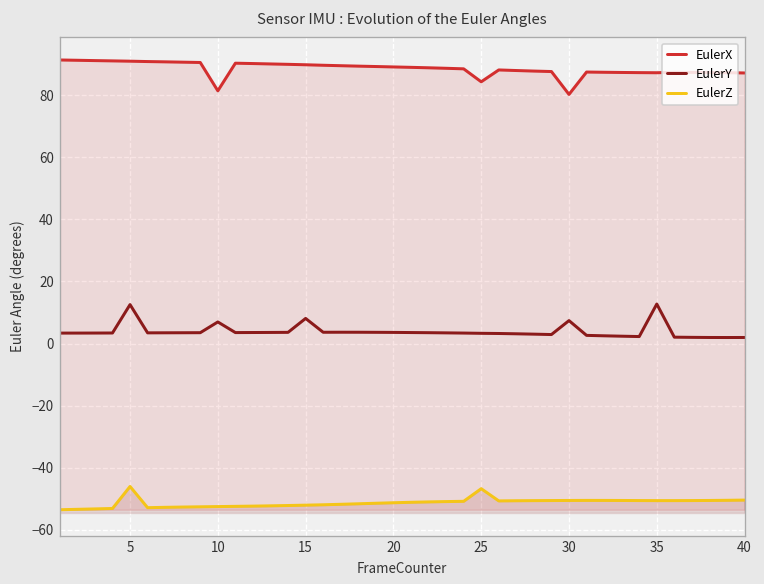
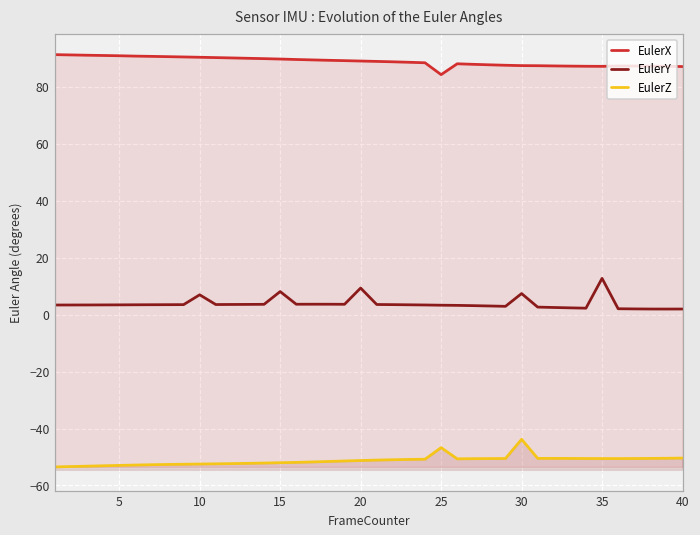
EulerY, 5: 13 -> 3
EulerZ, 5: -46 -> -53
EulerX, 10: 81 -> 90
EulerY, 20: 4 -> 9
EulerX, 30: 80 -> 87
EulerZ, 30: -50 -> -44
